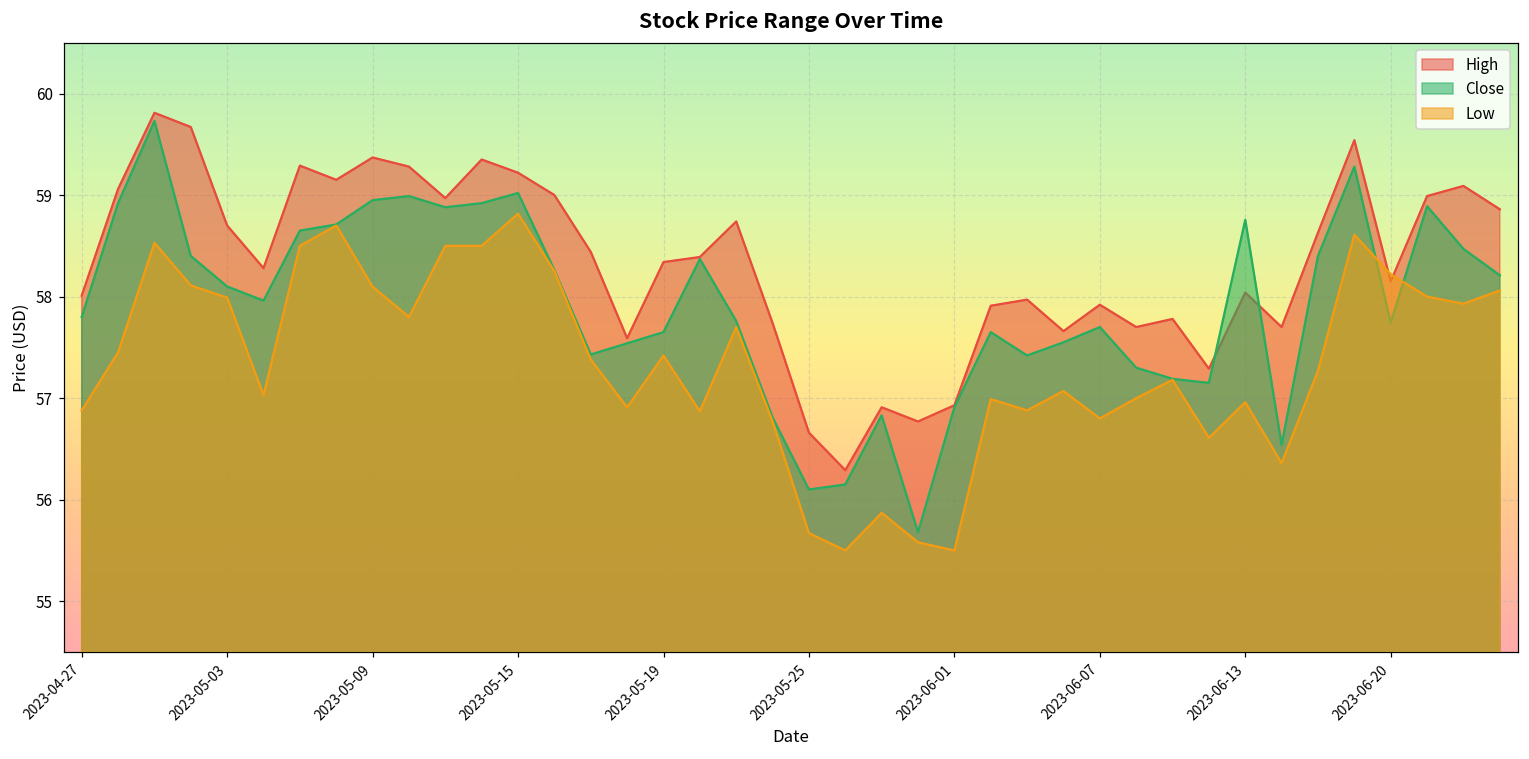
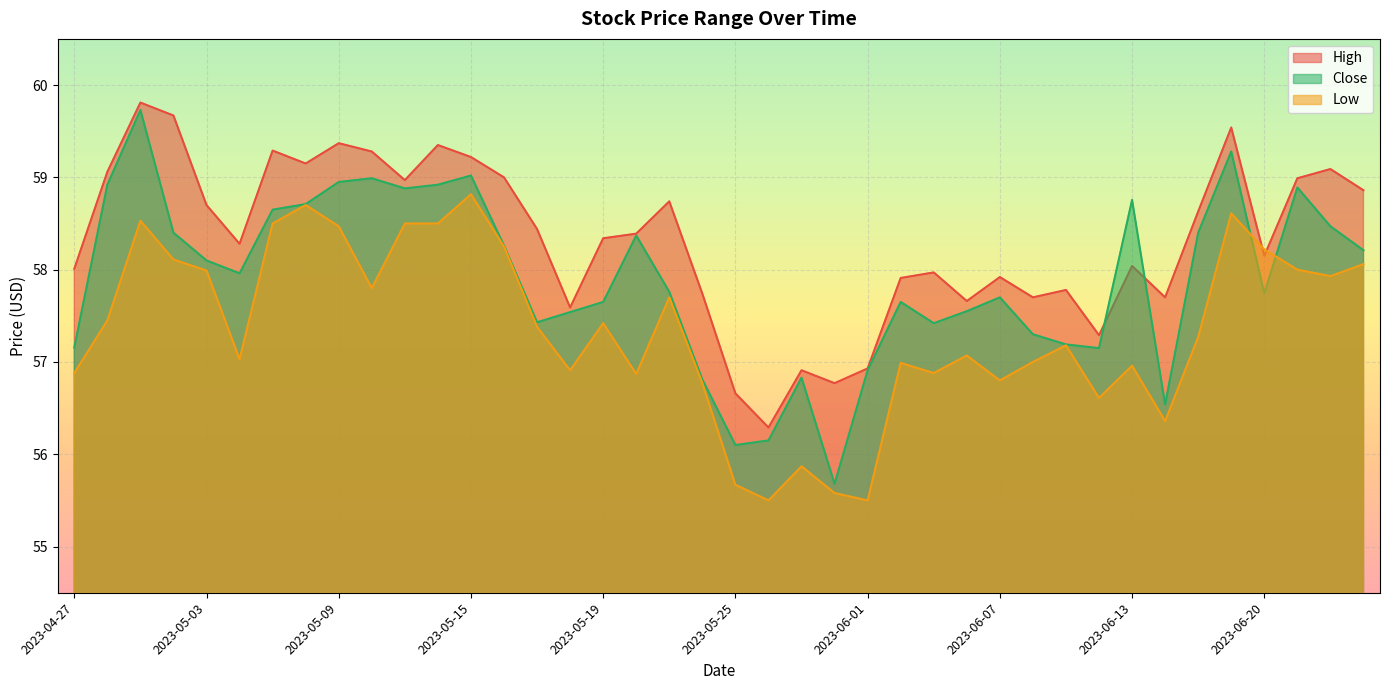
Close, 2023-04-27: 57.8 -> 57.2
Low, 2023-05-09: 58.1 -> 58.5
